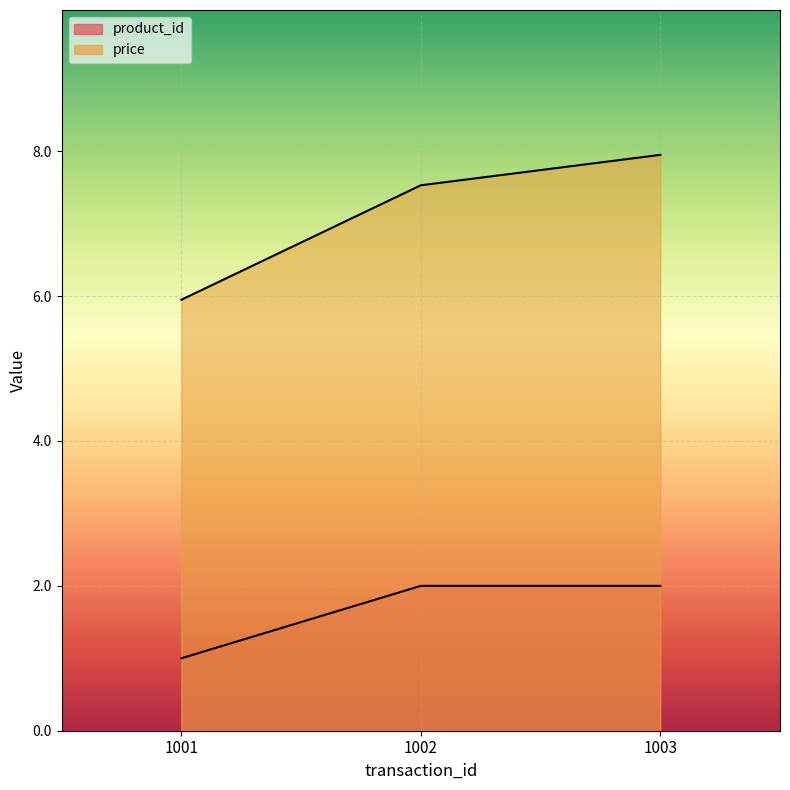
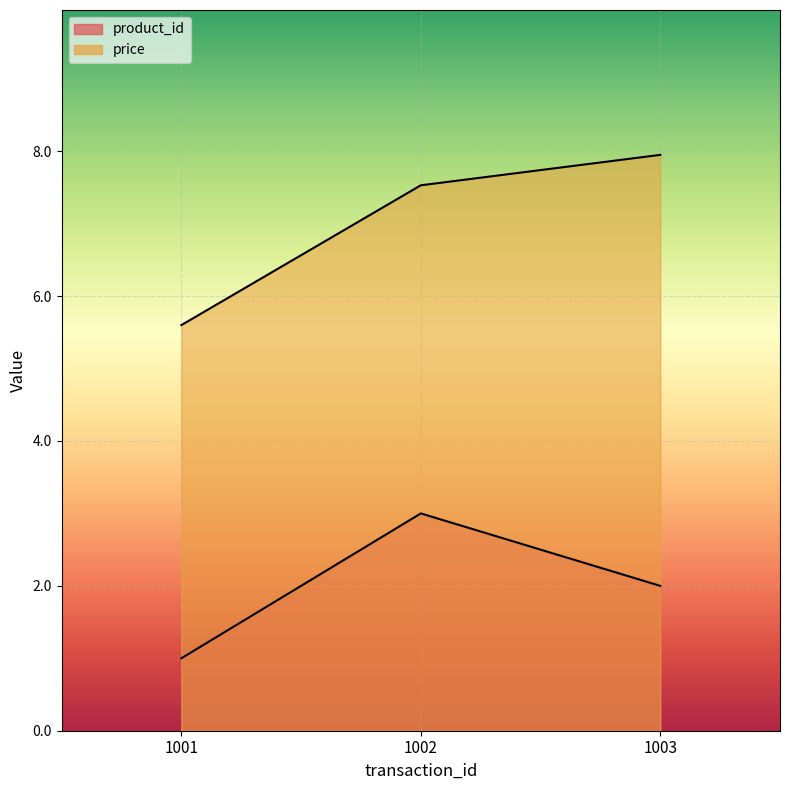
price, 1001: 6.0 -> 5.6
product_id, 1002: 2 -> 3
